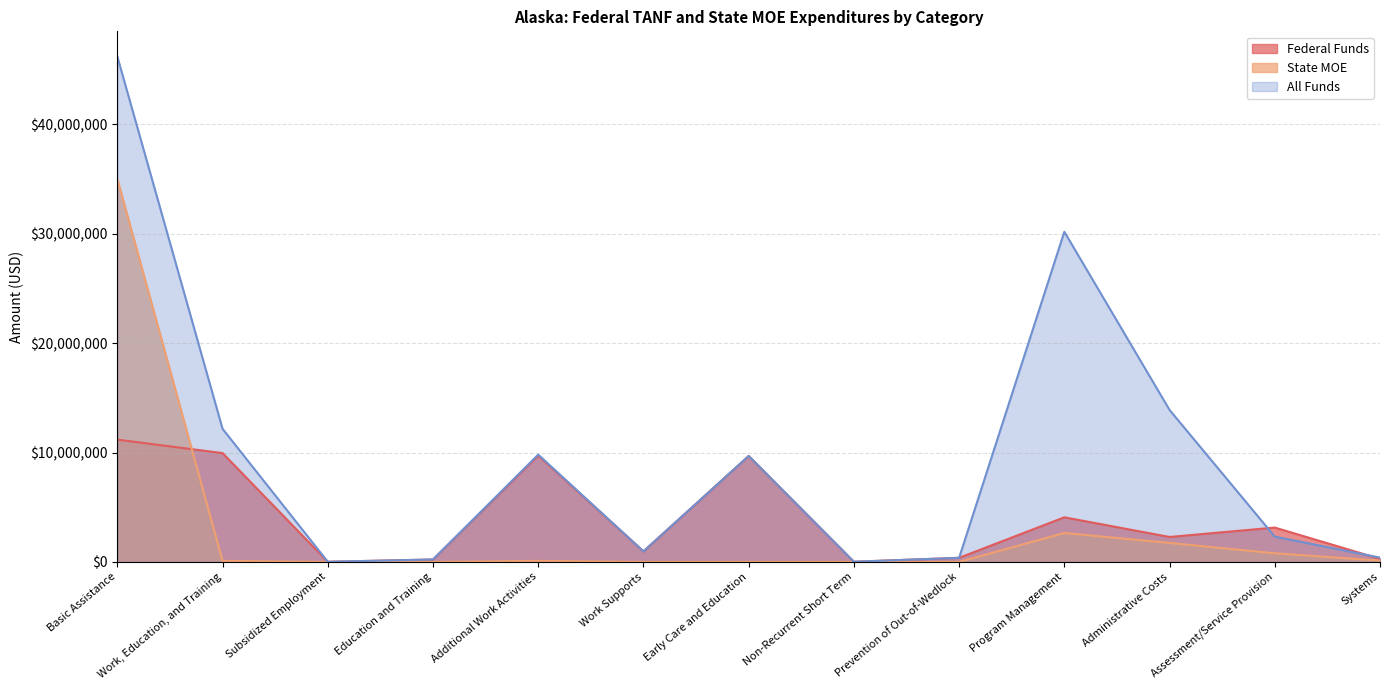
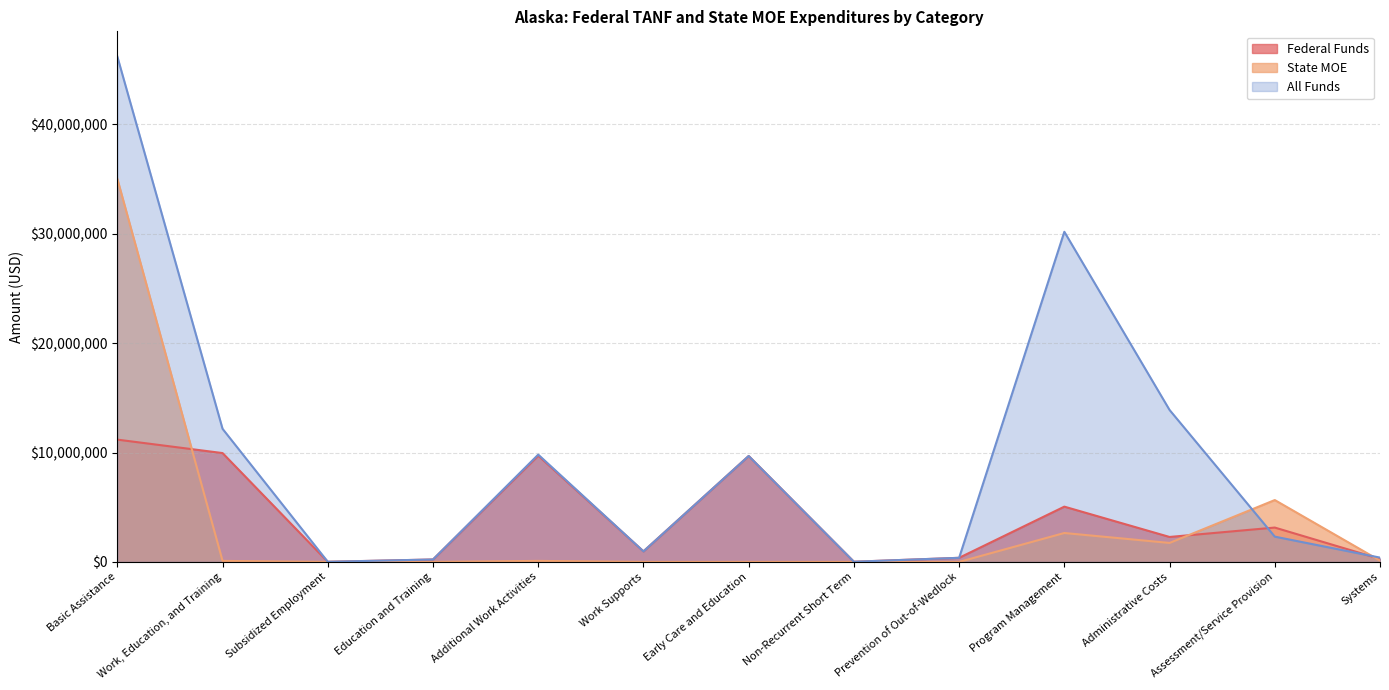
Federal Funds, Program Management: $4,100,000 -> $5,100,000
State MOE, Assessment/Service Provision: $800,000 -> $5,700,000
